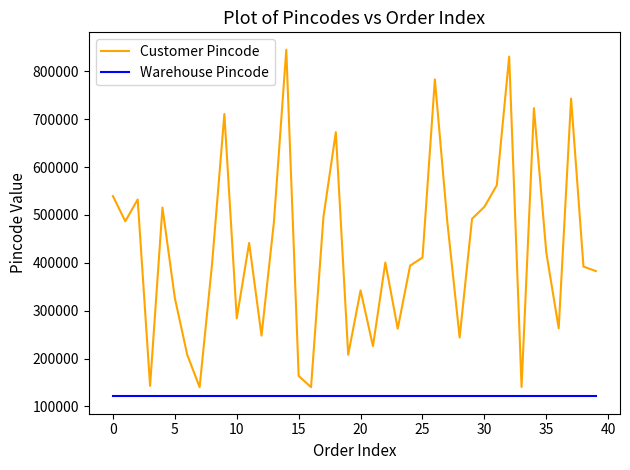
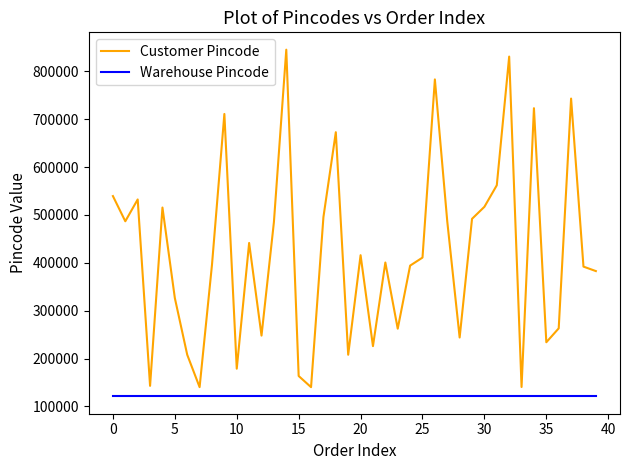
Customer Pincode, 10: 280000 -> 180000
Customer Pincode, 20: 340000 -> 420000
Customer Pincode, 35: 420000 -> 230000
